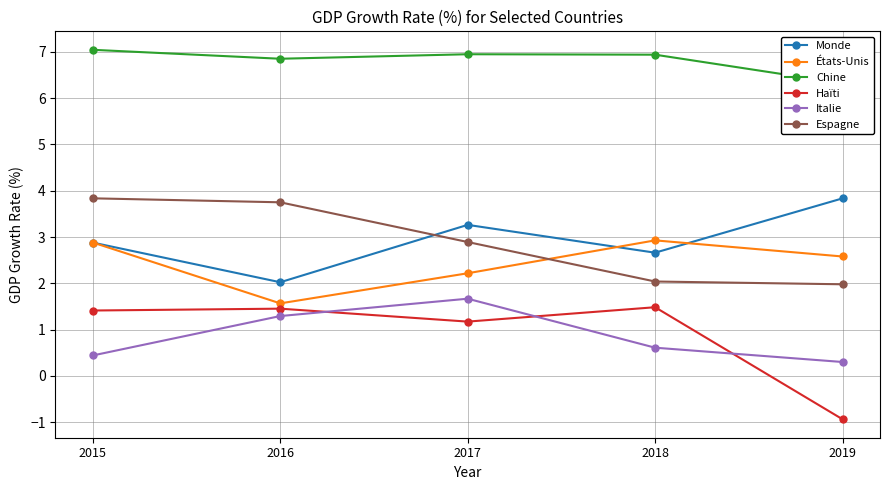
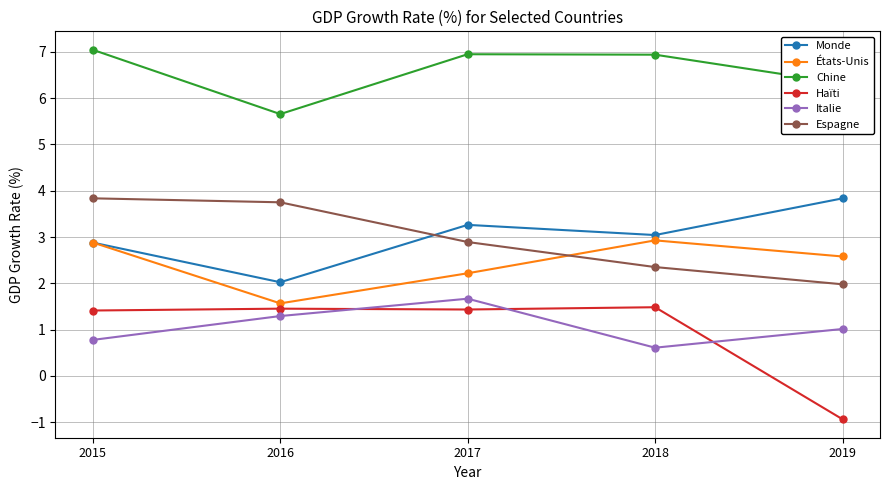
Italie, 2015: 0.4 -> 0.8
Chine, 2016: 6.8 -> 5.7
Haïti, 2017: 1.2 -> 1.4
Monde, 2018: 2.7 -> 3.0
Espagne, 2018: 2.0 -> 2.4
Italie, 2019: 0.3 -> 1.0
